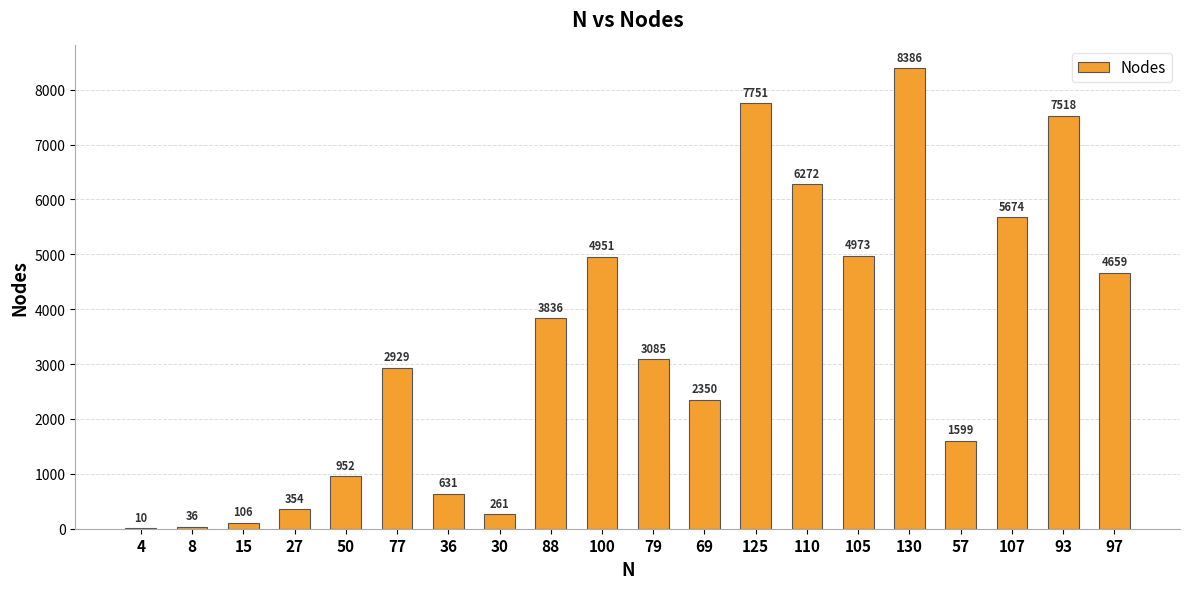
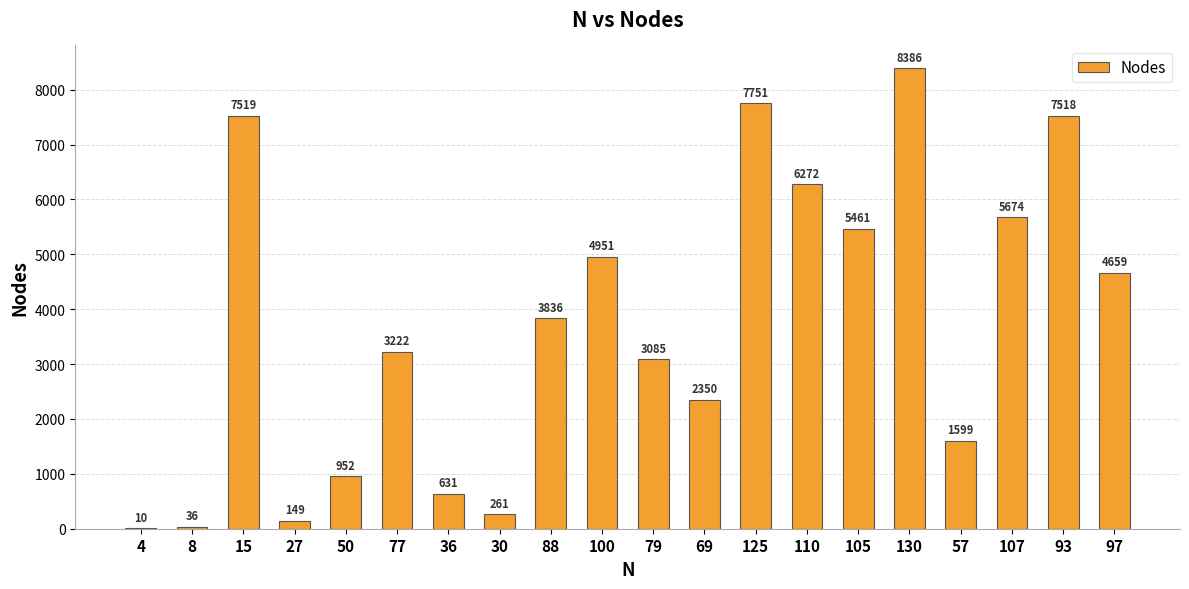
15: 106 -> 7519
27: 354 -> 149
77: 2929 -> 3222
105: 4973 -> 5461
